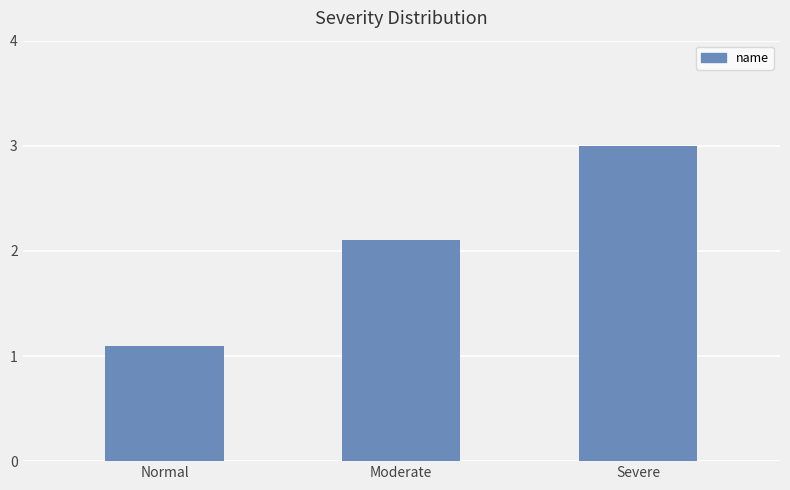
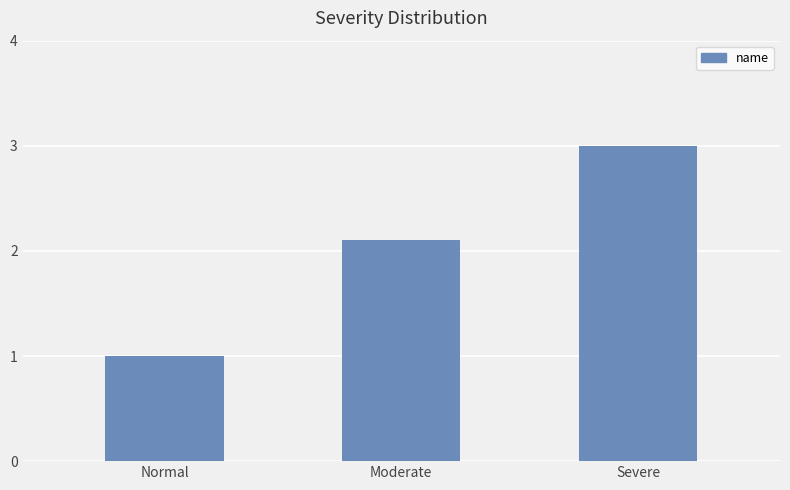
Normal: 1.1 -> 1.0
